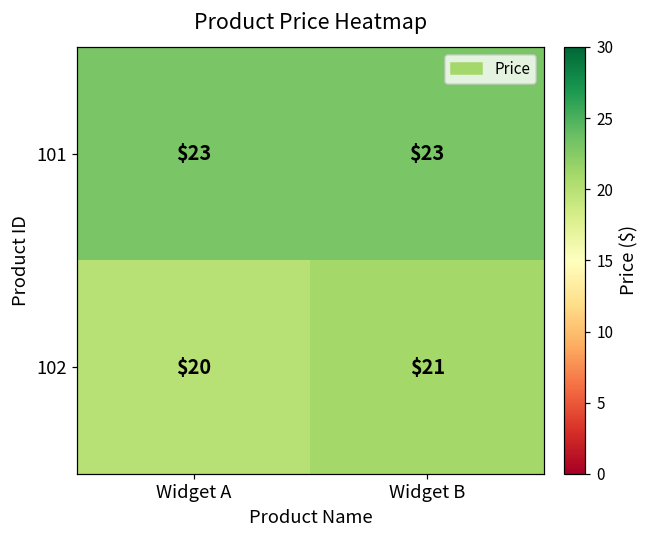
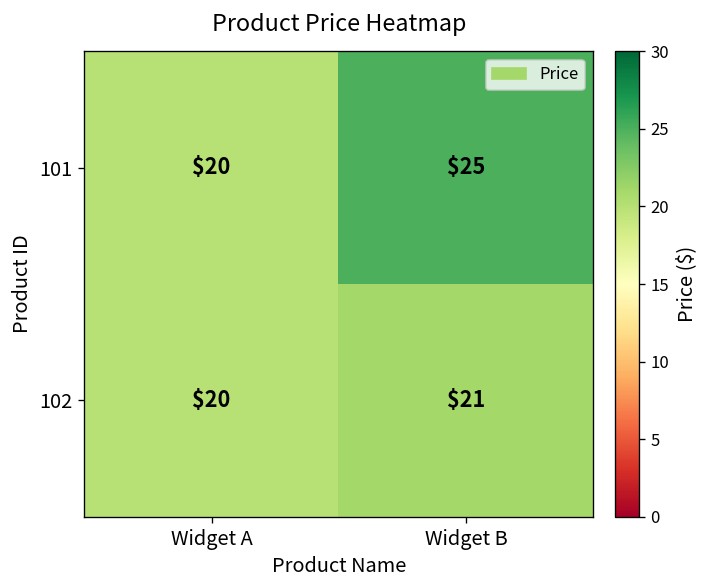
101, Widget A: $23 -> $20
101, Widget B: $23 -> $25
